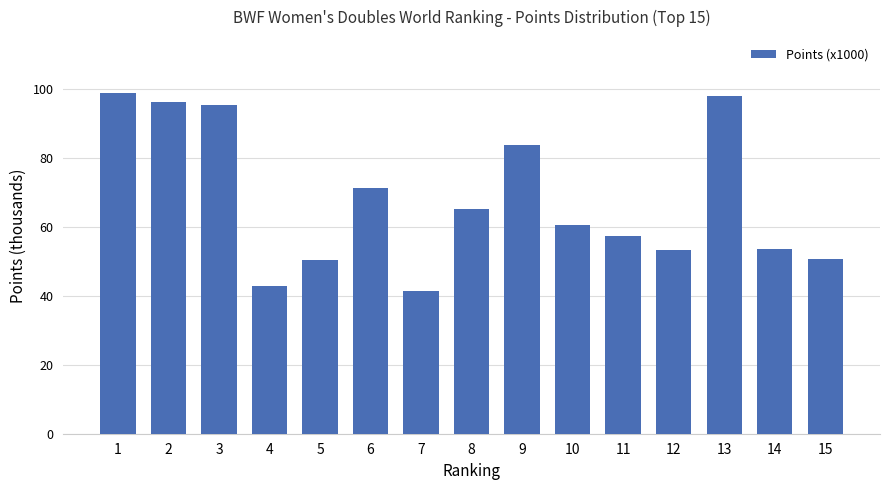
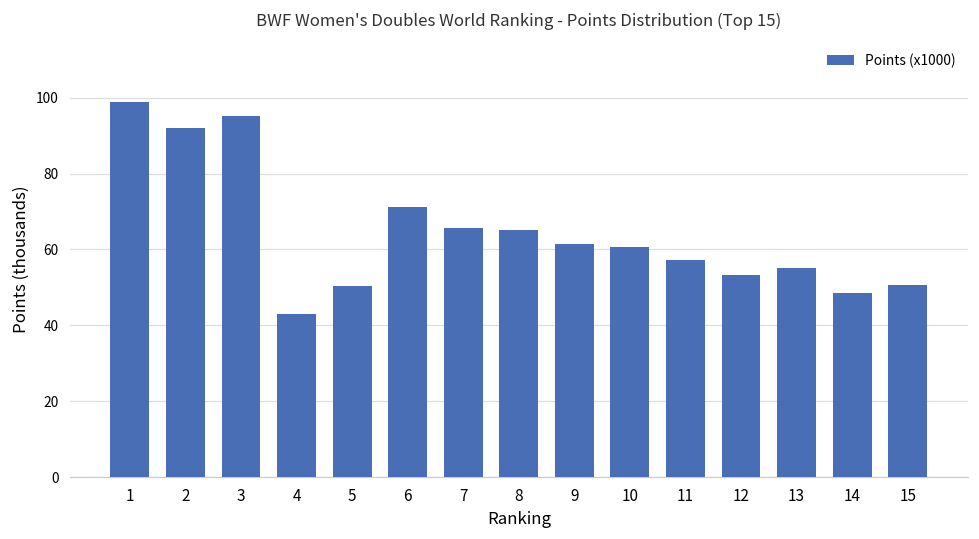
2: 96 -> 92
7: 41 -> 66
9: 84 -> 62
13: 98 -> 55
14: 54 -> 48
